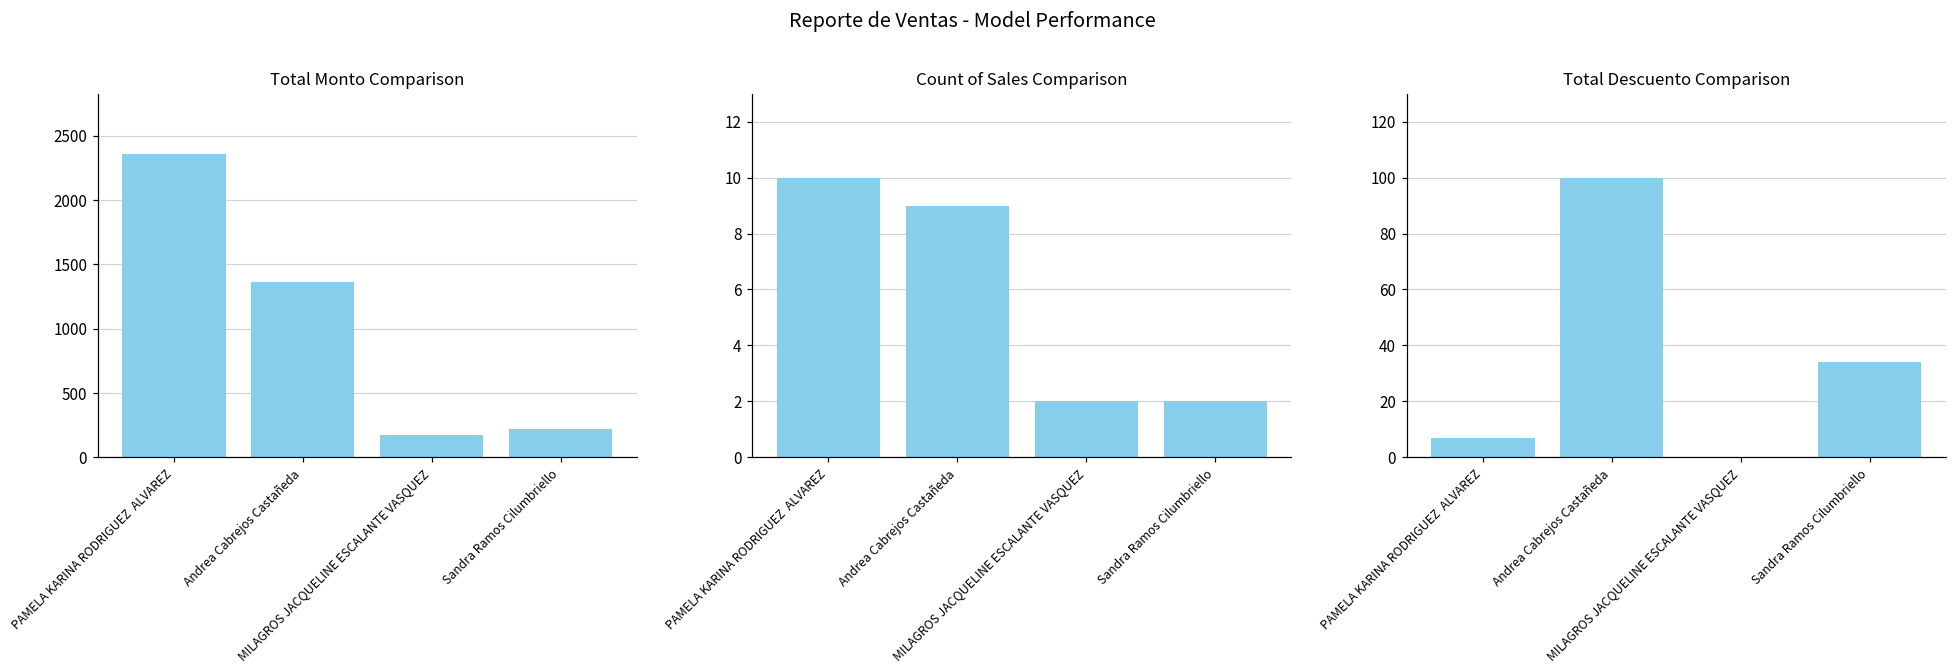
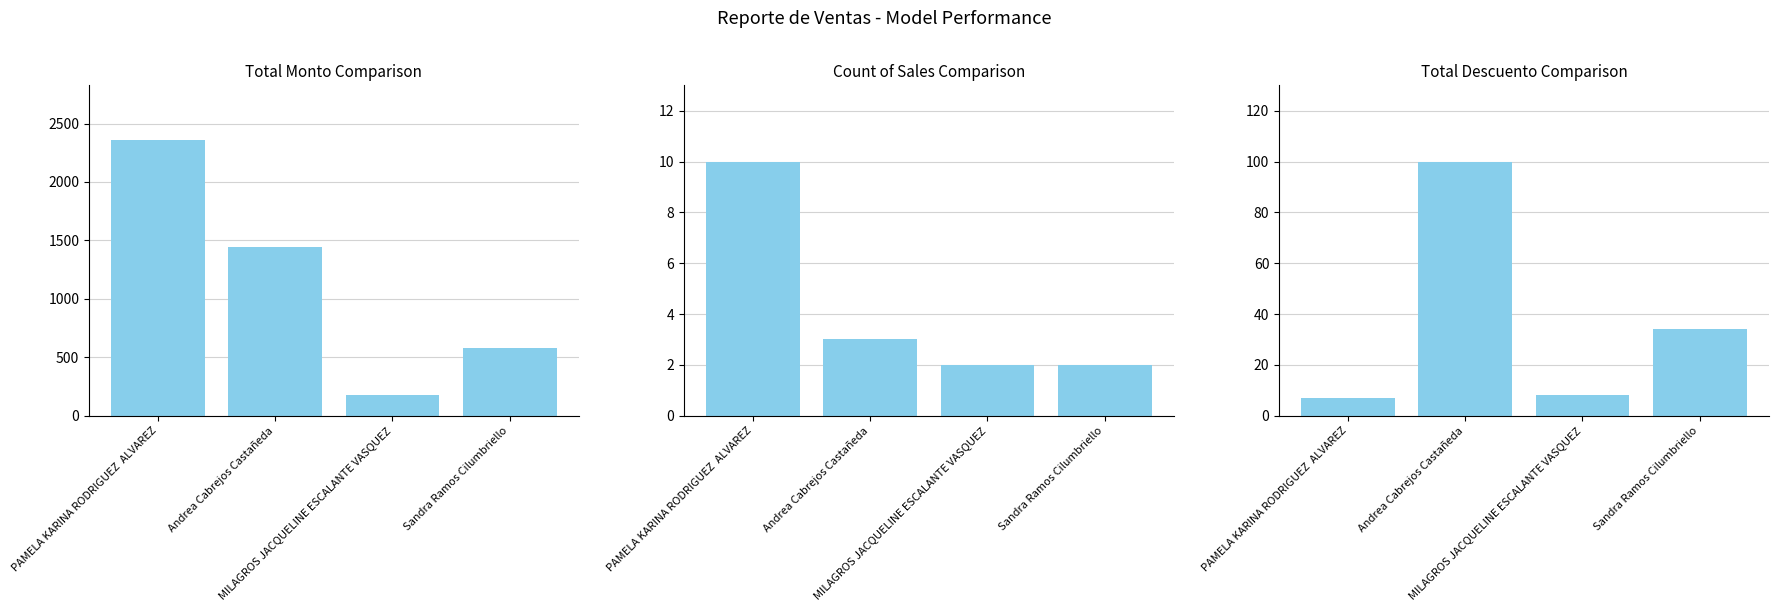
Total Monto Comparison, Andrea Cabrejos Castañeda: 1360 -> 1440
Total Monto Comparison, Sandra Ramos Cilumbriello: 220 -> 580
Count of Sales Comparison, Andrea Cabrejos Castañeda: 9 -> 3
Total Descuento Comparison, MILAGROS JACQUELINE ESCALANTE VASQUEZ: 0 -> 8
